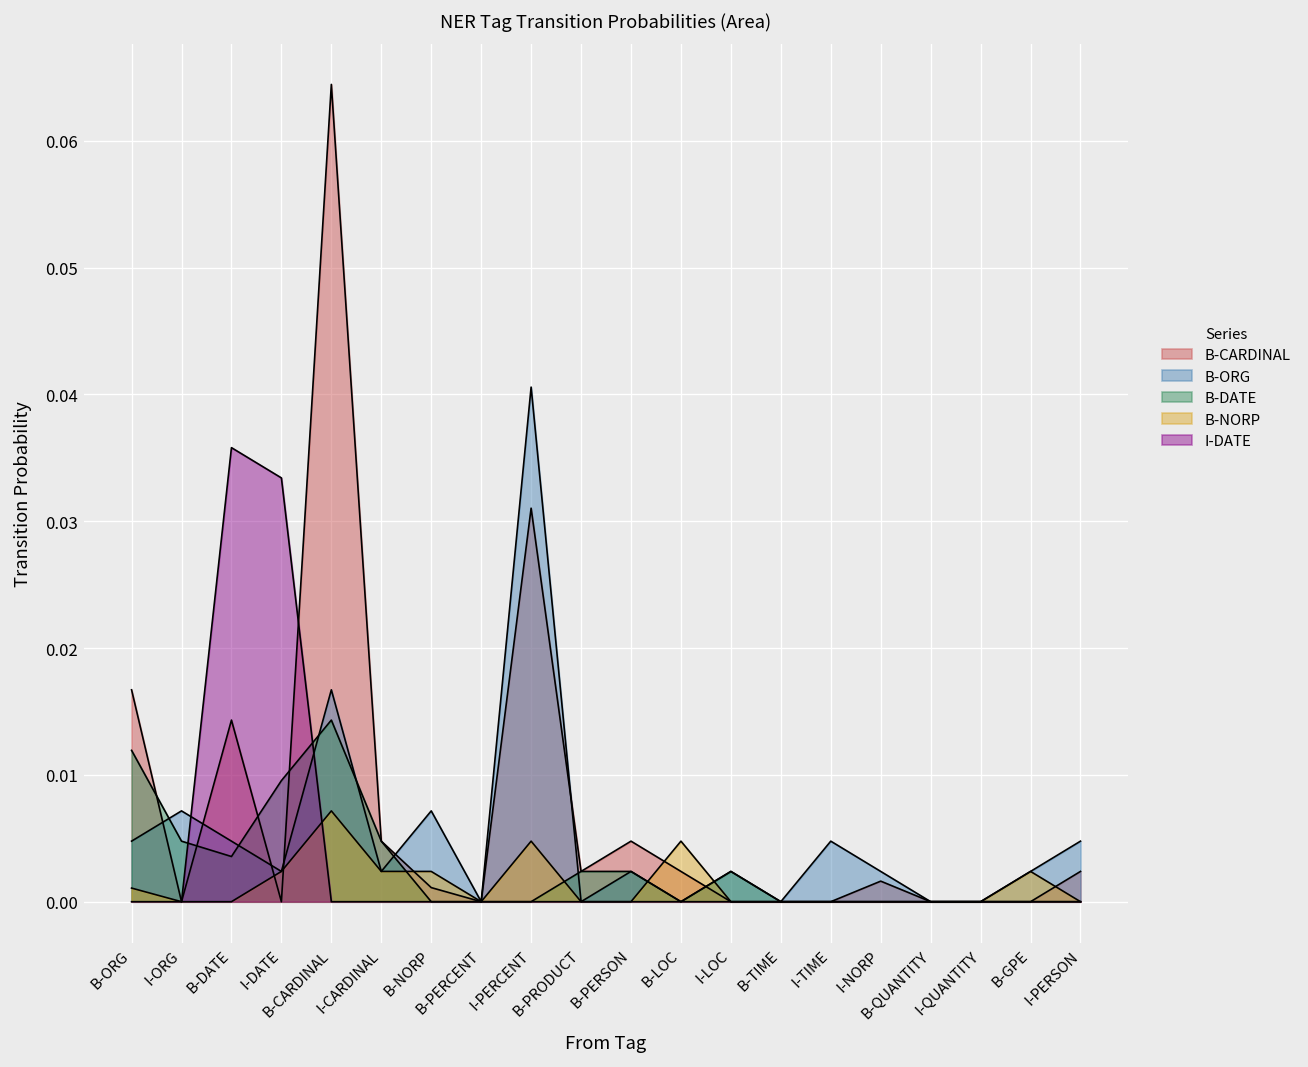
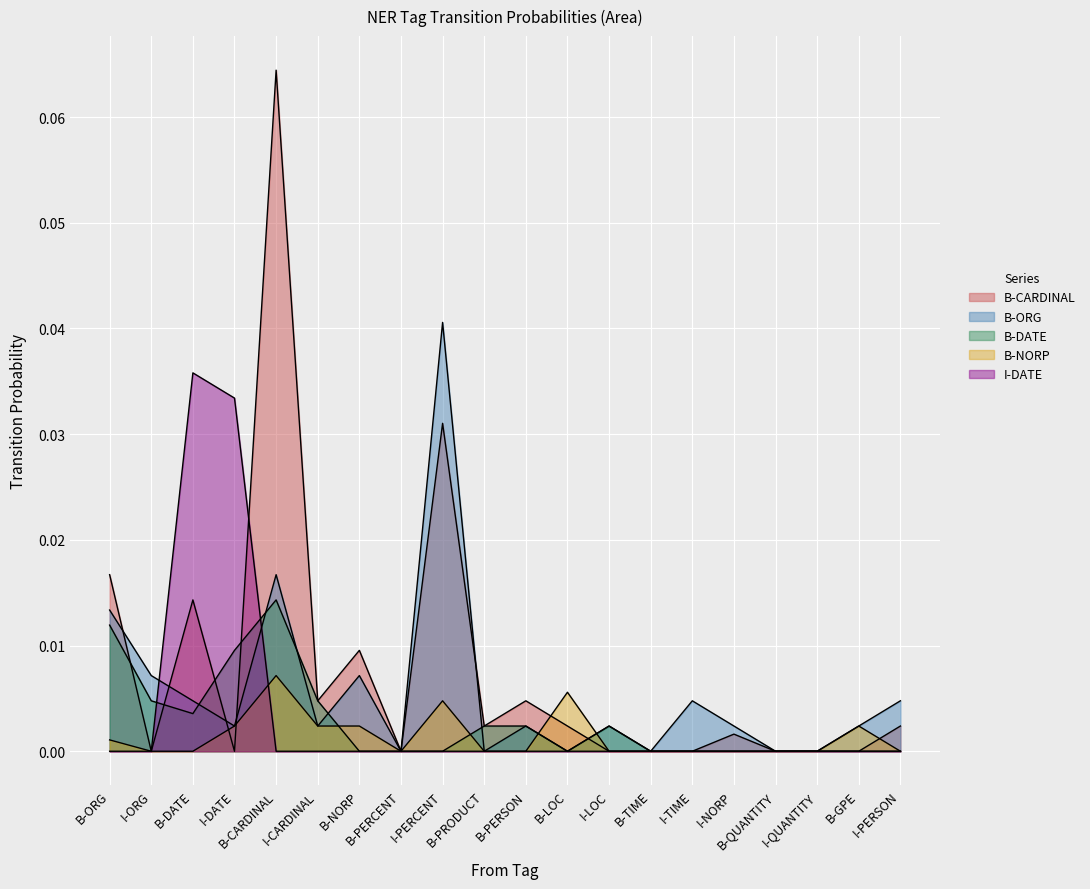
B-ORG, B-ORG: 0.0048 -> 0.0134
B-CARDINAL, B-NORP: 0.0011 -> 0.0095
B-NORP, B-LOC: 0.0048 -> 0.0056
